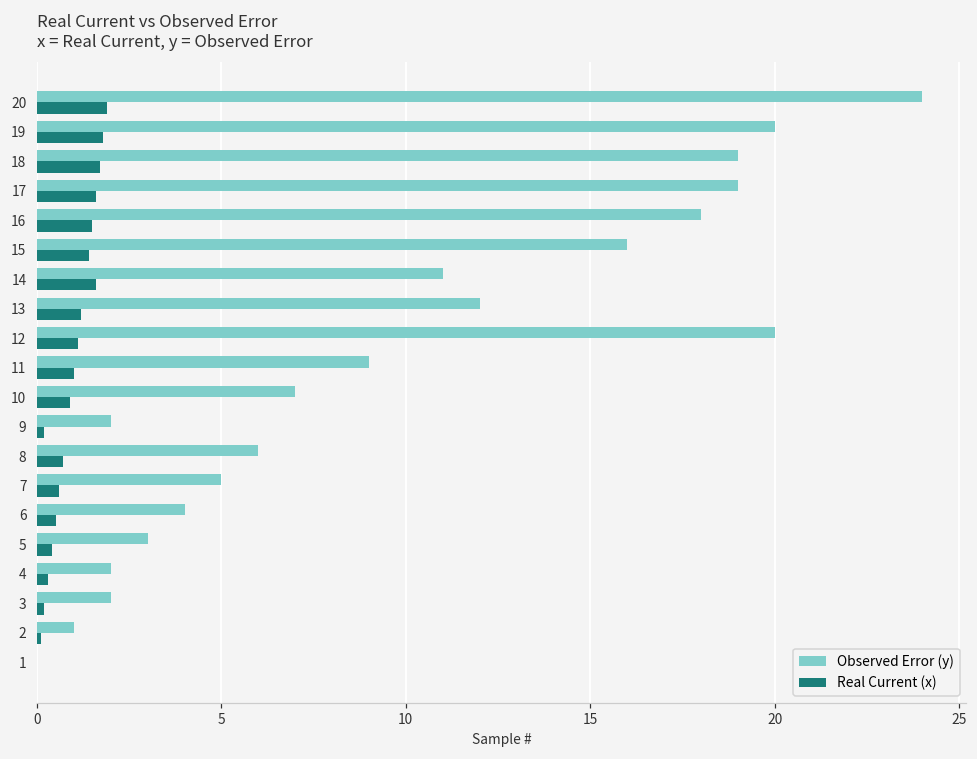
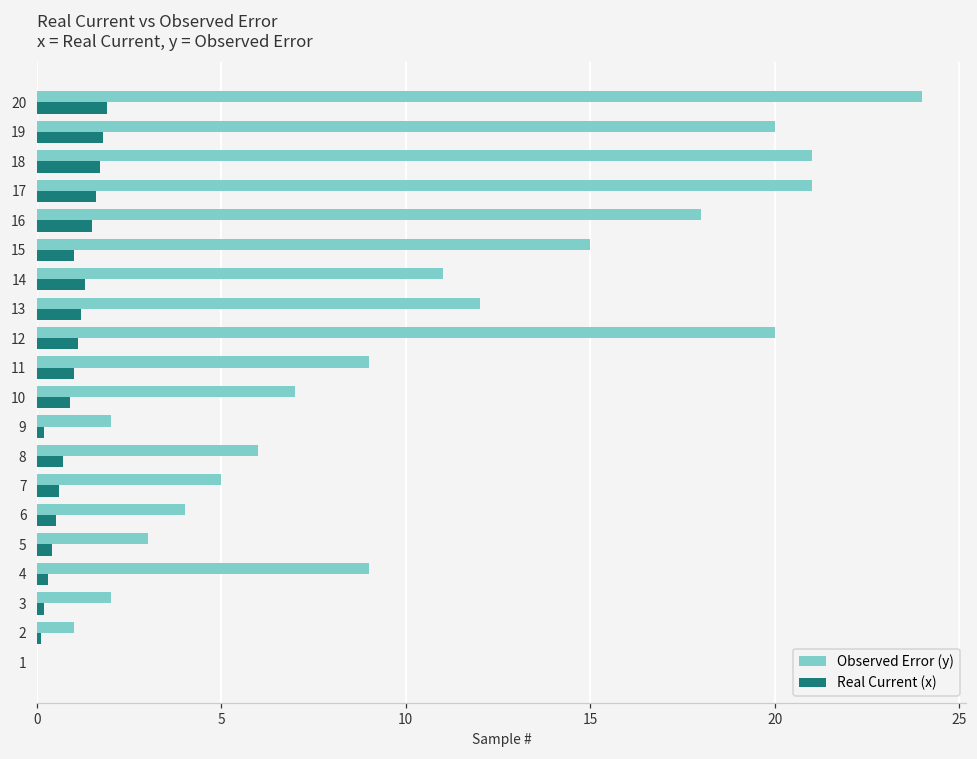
Observed Error (y), 18: 19 -> 21
Observed Error (y), 17: 19 -> 21
Observed Error (y), 15: 16 -> 15
Real Current (x), 15: 1.4 -> 1.0
Real Current (x), 14: 1.6 -> 1.3
Observed Error (y), 4: 2 -> 9
